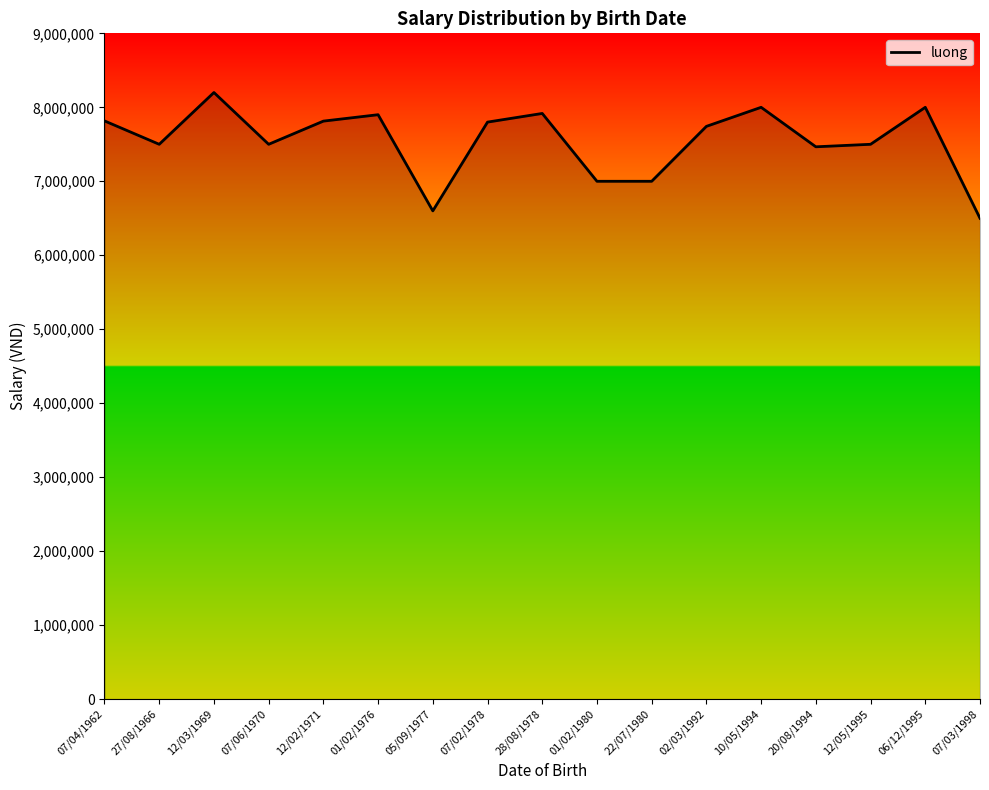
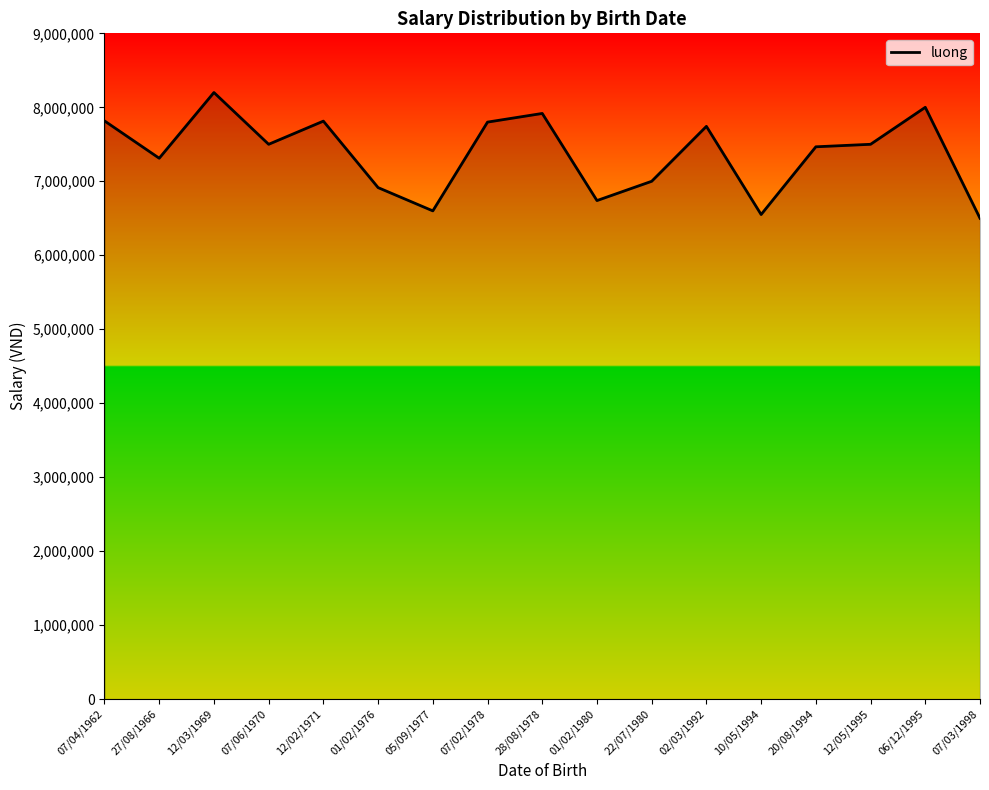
27/08/1966: 7,500,000 -> 7,300,000
01/02/1976: 7,900,000 -> 6,900,000
01/02/1980: 7,000,000 -> 6,700,000
10/05/1994: 8,000,000 -> 6,600,000
